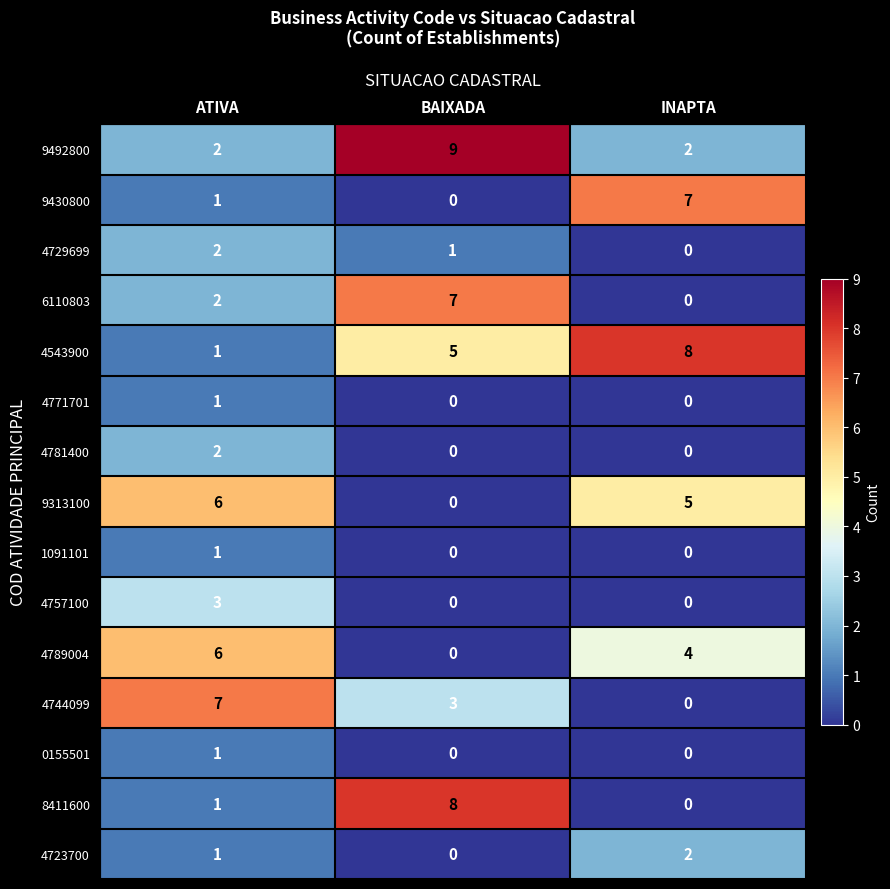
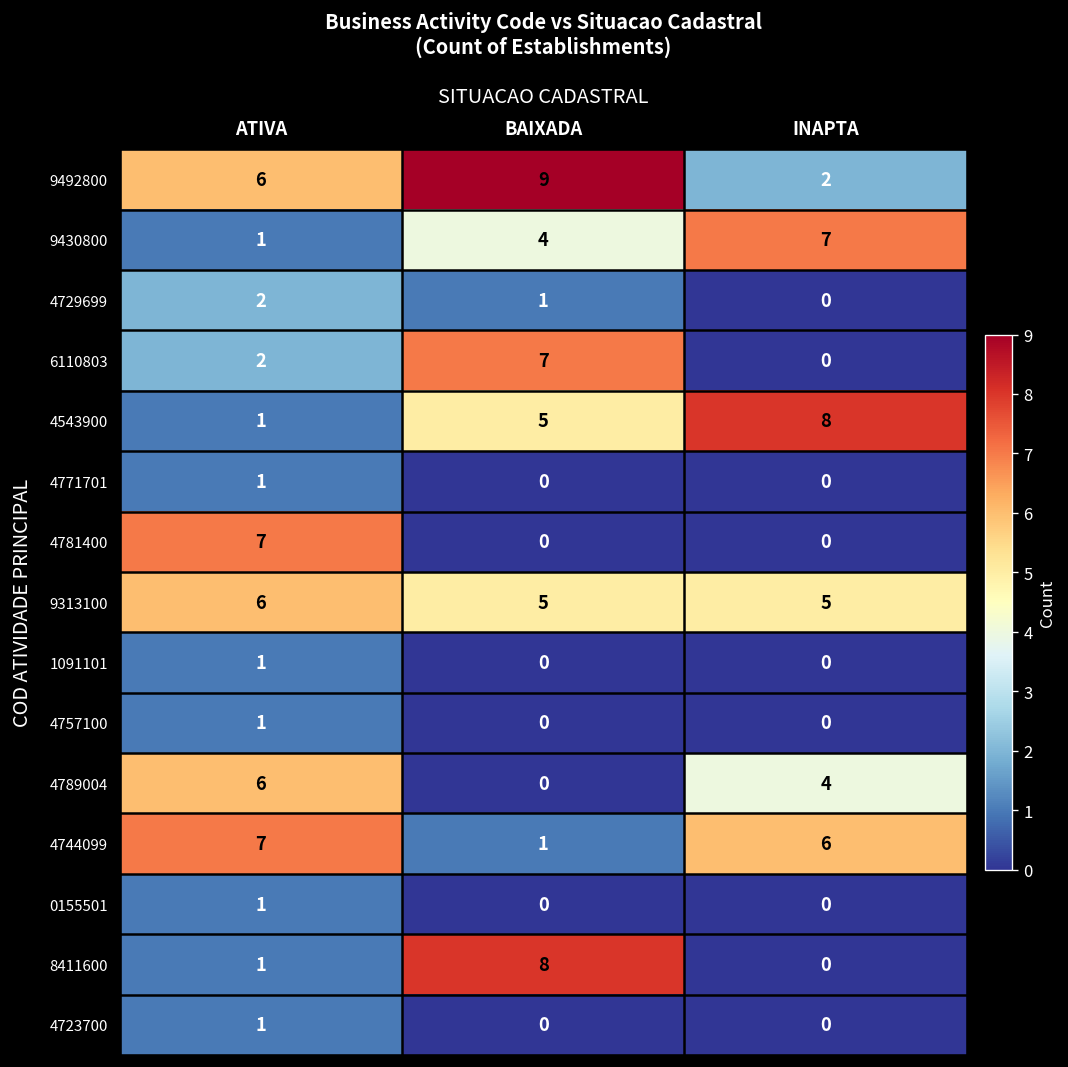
9492800, ATIVA: 2 -> 6
9430800, BAIXADA: 0 -> 4
4781400, ATIVA: 2 -> 7
9313100, BAIXADA: 0 -> 5
4757100, ATIVA: 3 -> 1
4744099, BAIXADA: 3 -> 1
4744099, INAPTA: 0 -> 6
4723700, INAPTA: 2 -> 0
